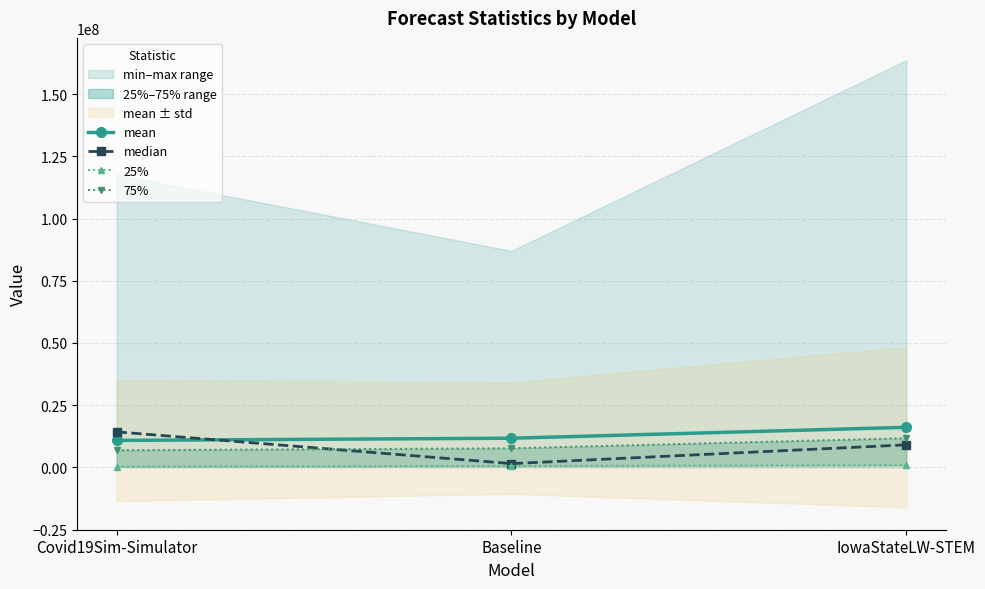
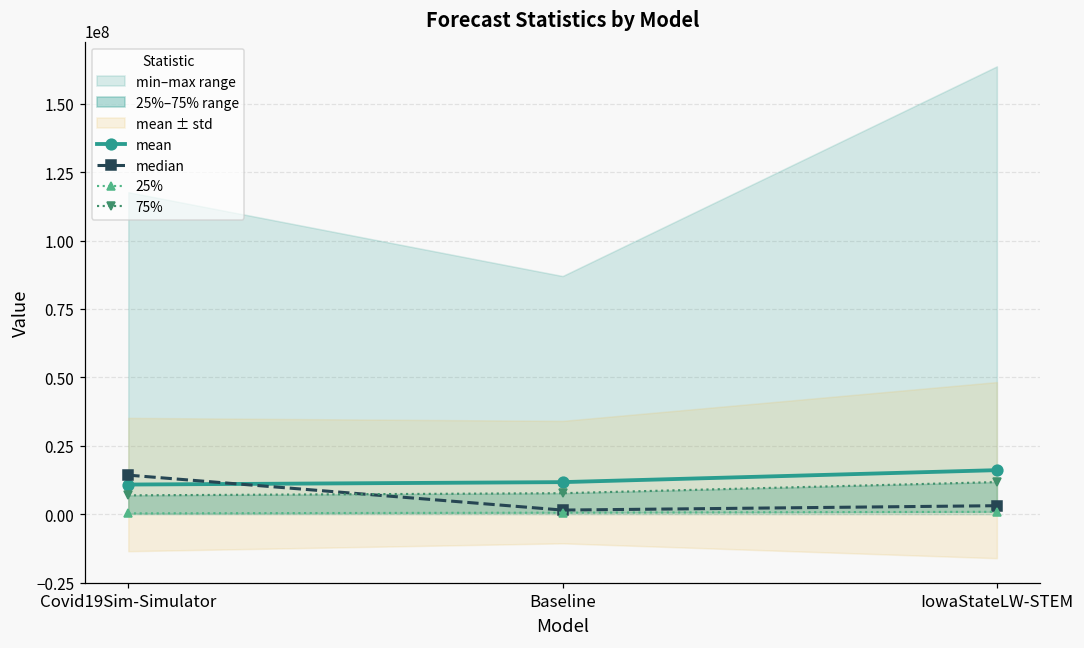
median, IowaStateLW-STEM: 9000000 -> 3000000
